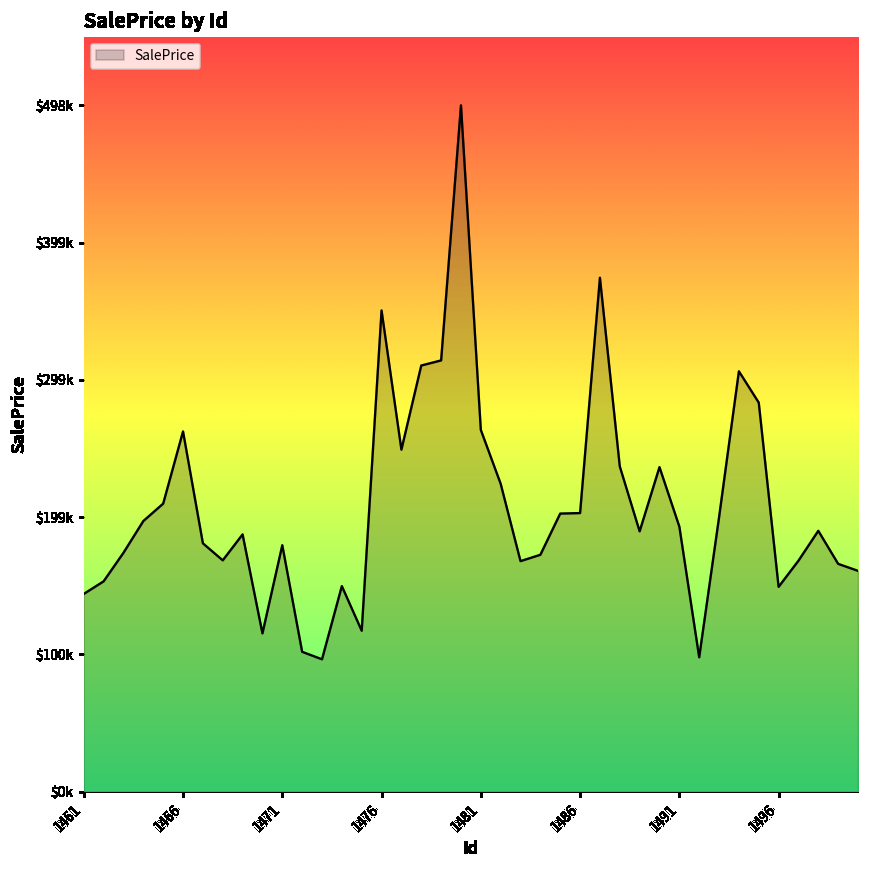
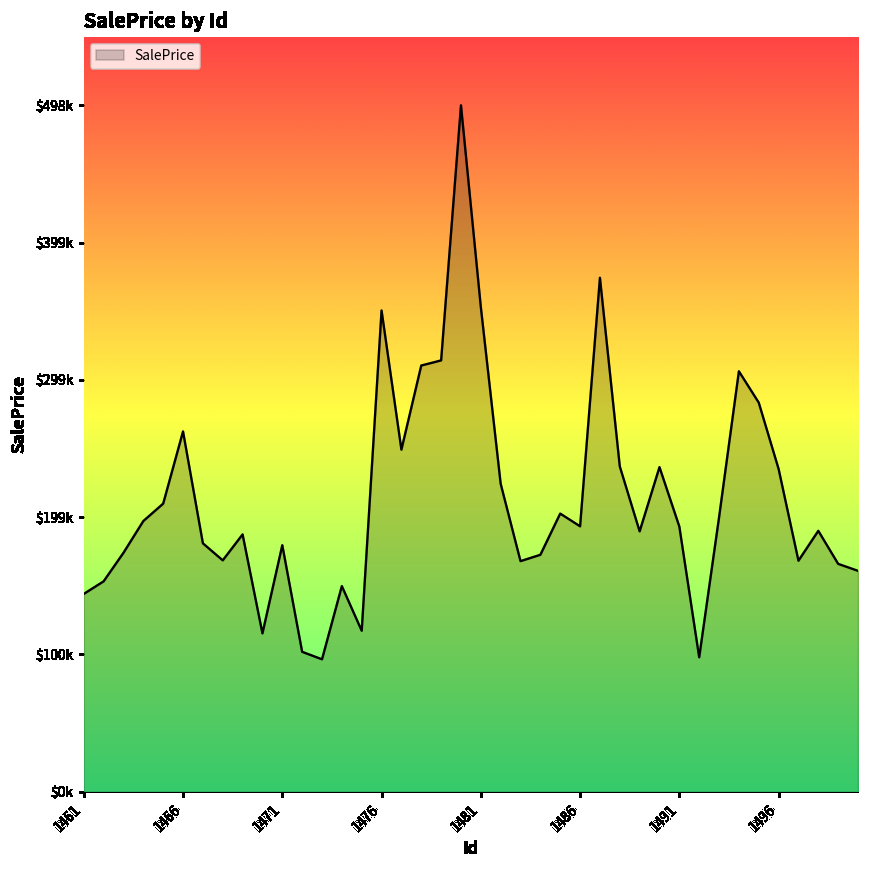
1481: $263000 -> $352000
1486: $202000 -> $193000
1496: $149000 -> $234000
